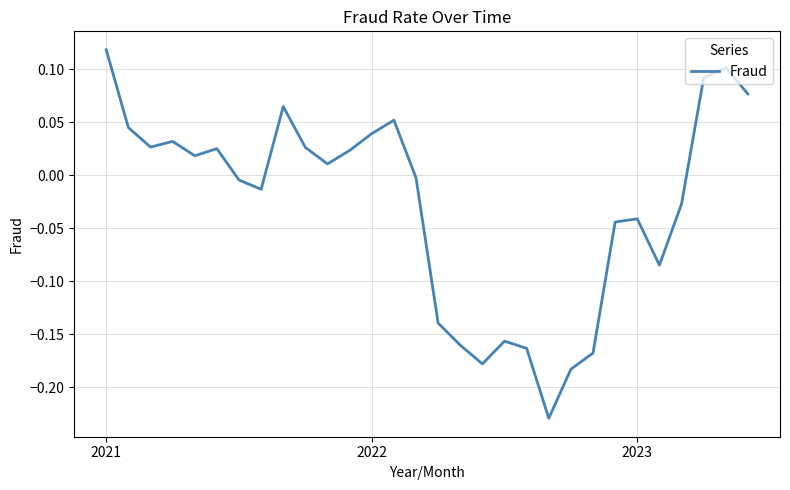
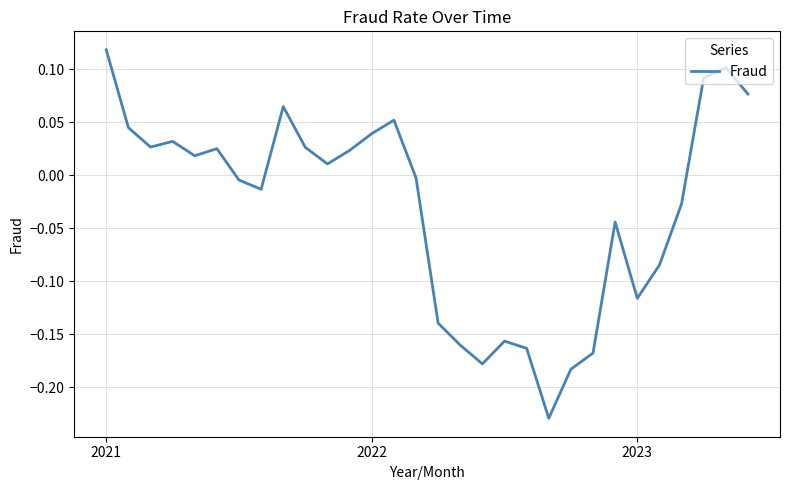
2023: -0.041 -> -0.116
